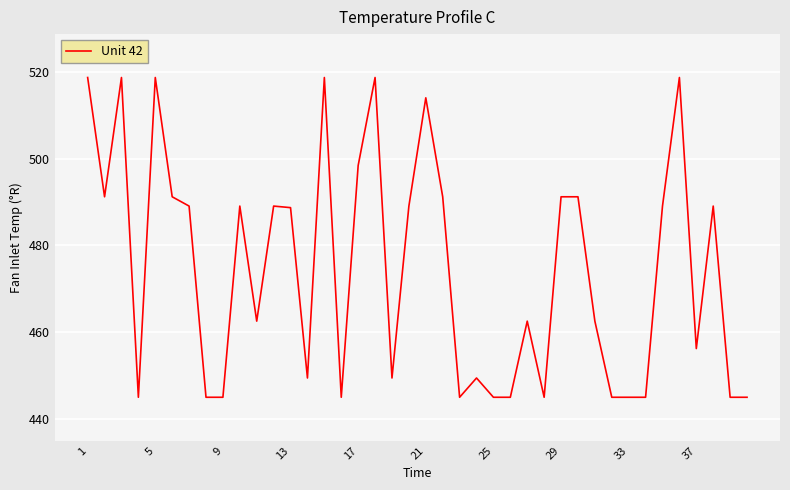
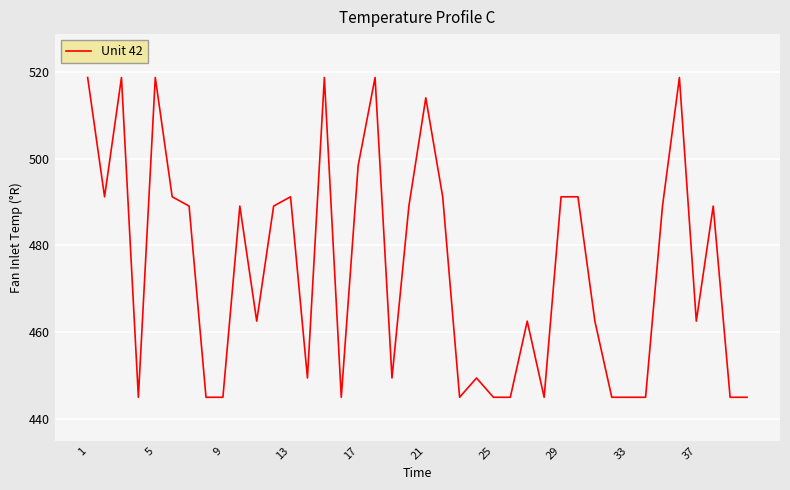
13: 489 -> 491
37: 456 -> 463
